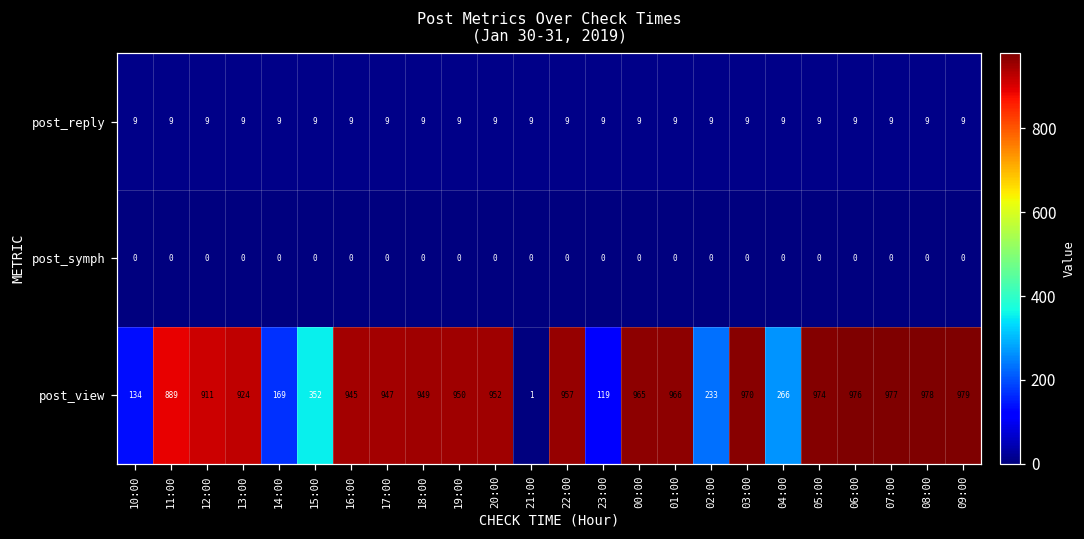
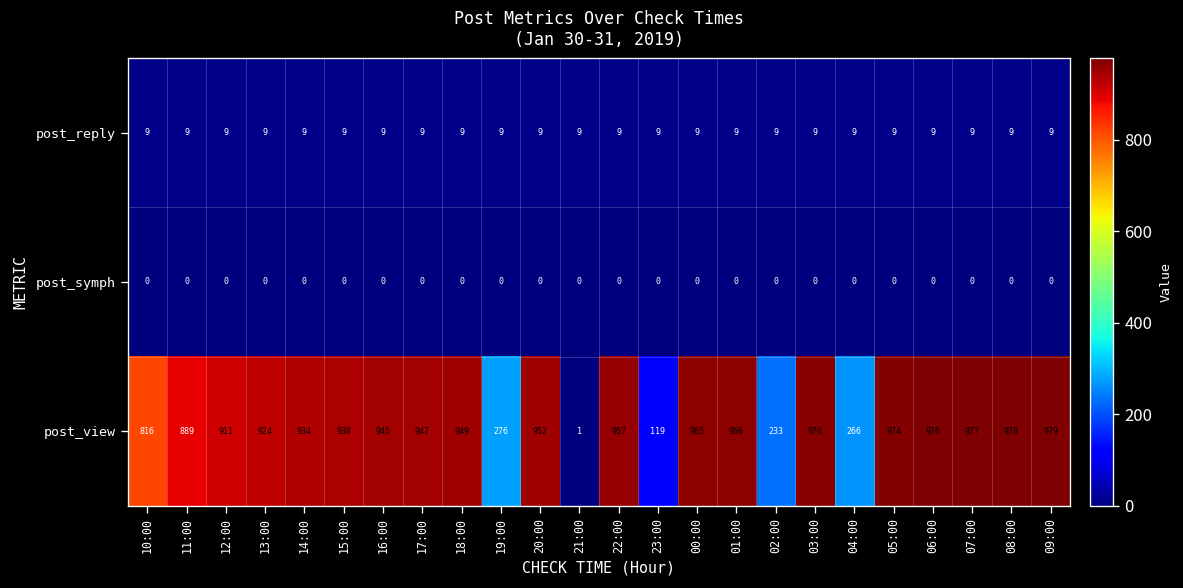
post_view, 10:00: 134 -> 816
post_view, 14:00: 169 -> 934
post_view, 15:00: 352 -> 938
post_view, 19:00: 950 -> 276
